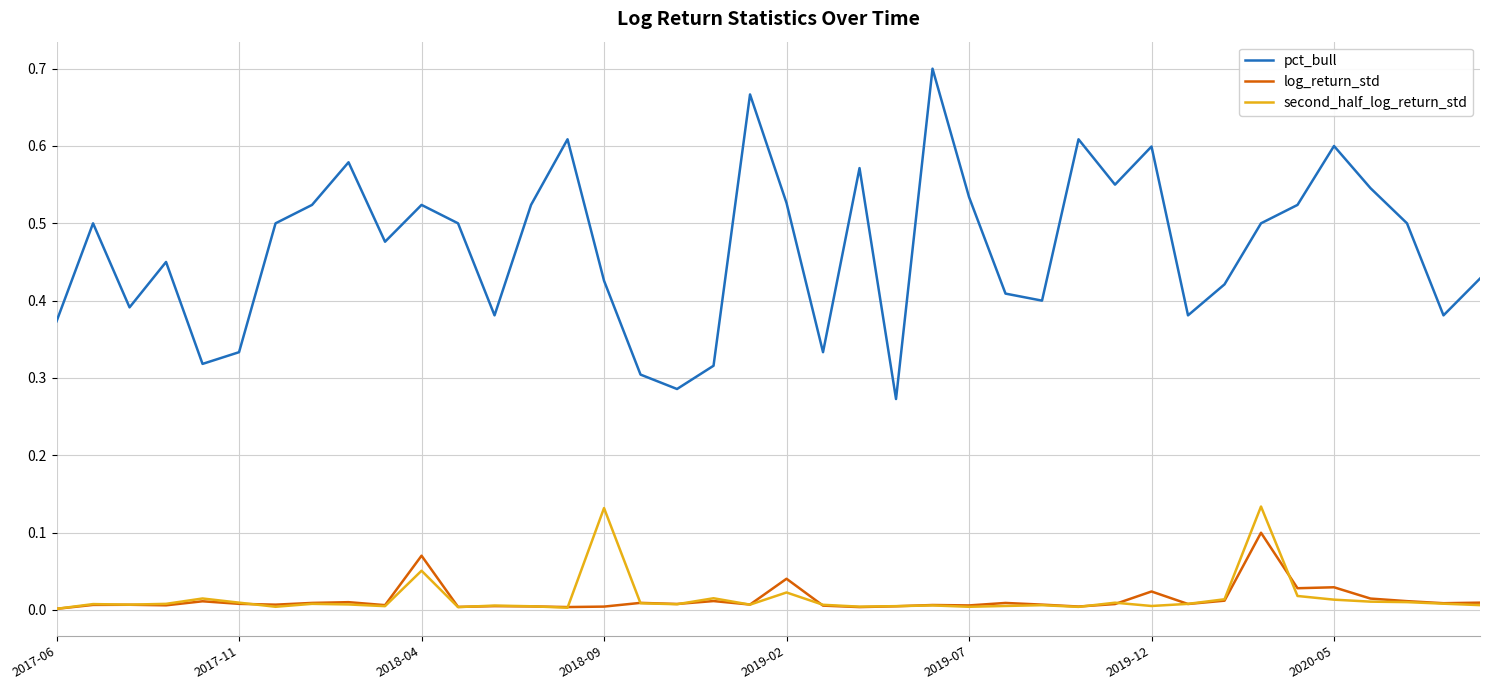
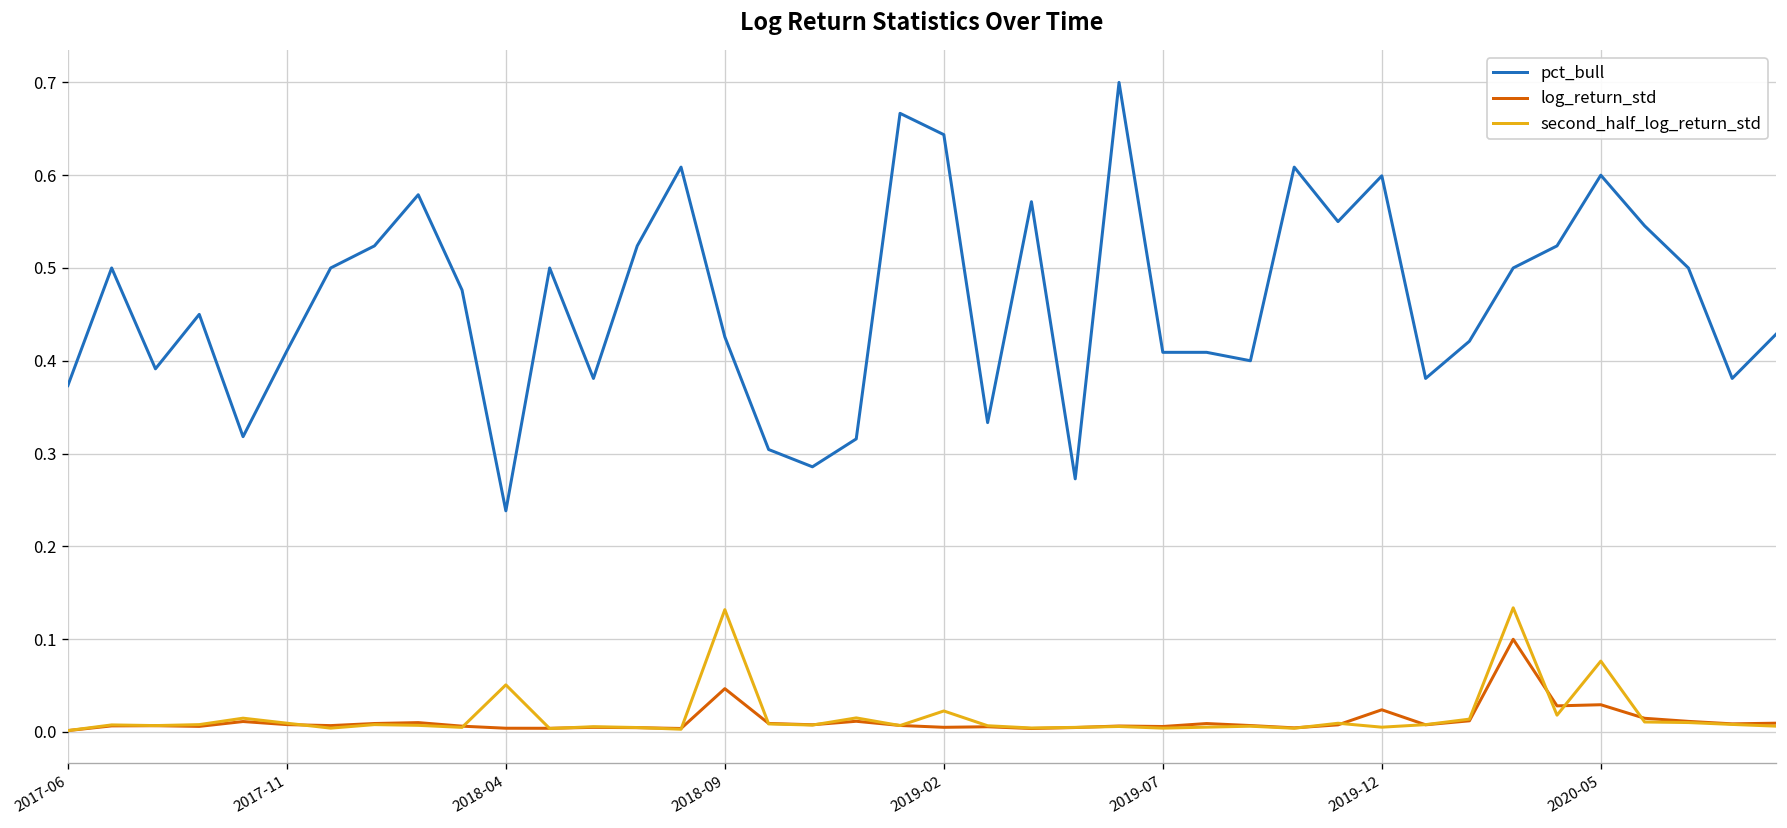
pct_bull, 2017-11: 0.33 -> 0.41
pct_bull, 2018-04: 0.52 -> 0.24
log_return_std, 2018-04: 0.07 -> 0.00
log_return_std, 2018-09: 0.00 -> 0.05
pct_bull, 2019-02: 0.53 -> 0.64
log_return_std, 2019-02: 0.04 -> 0.00
pct_bull, 2019-07: 0.53 -> 0.41
second_half_log_return_std, 2020-05: 0.01 -> 0.08
